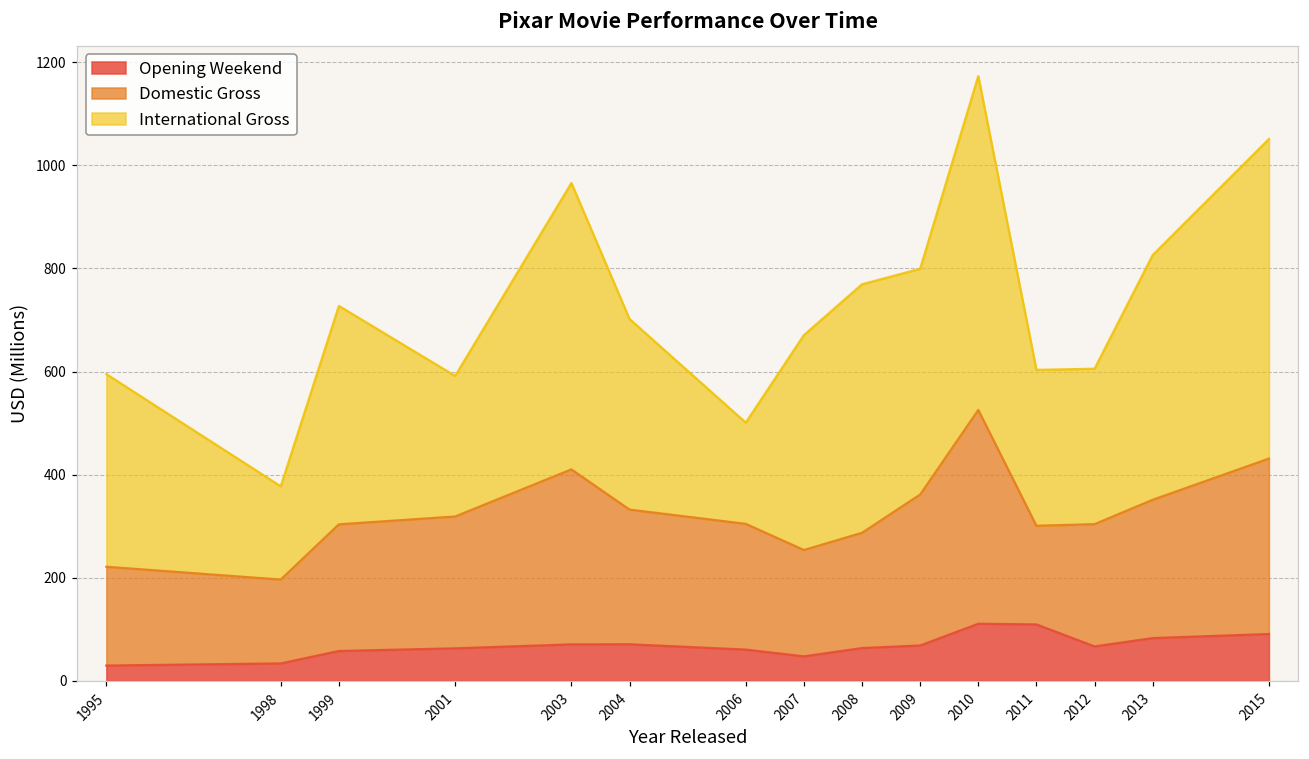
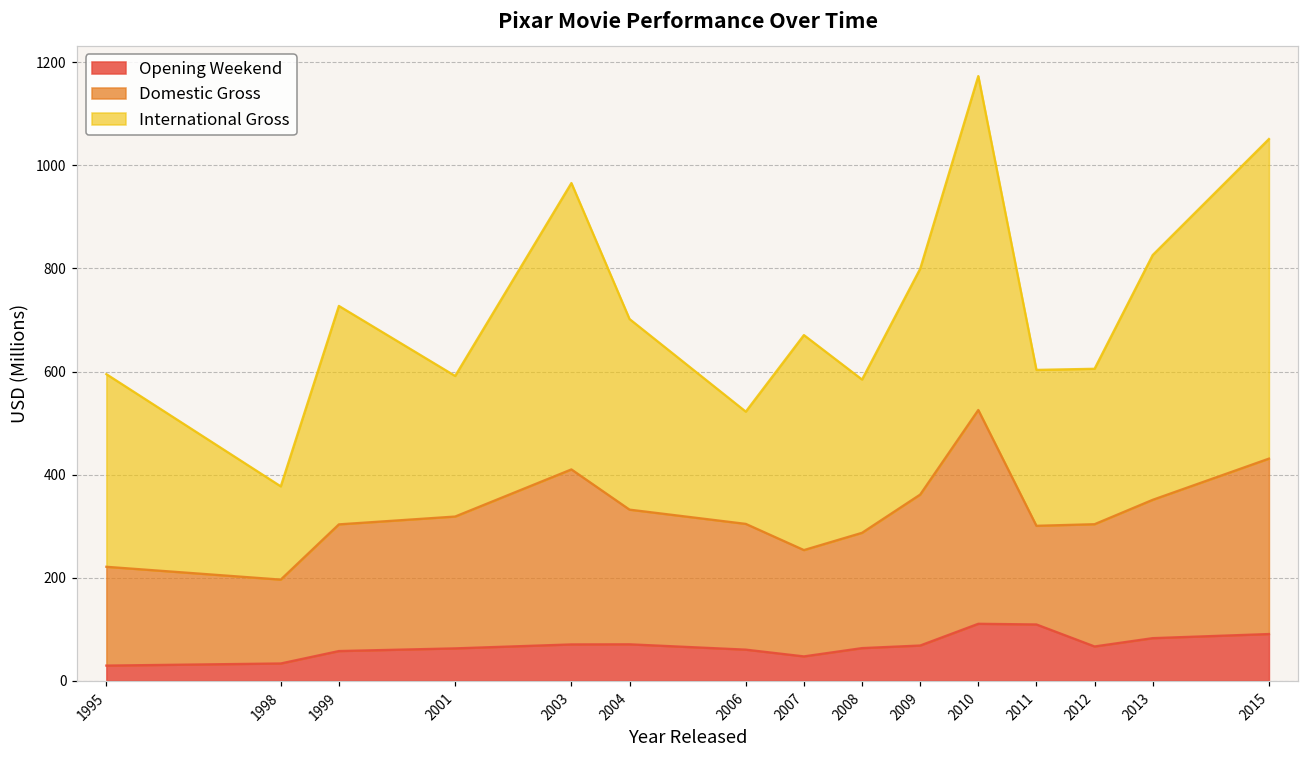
International Gross, 2006: 200 -> 220
International Gross, 2008: 480 -> 300
